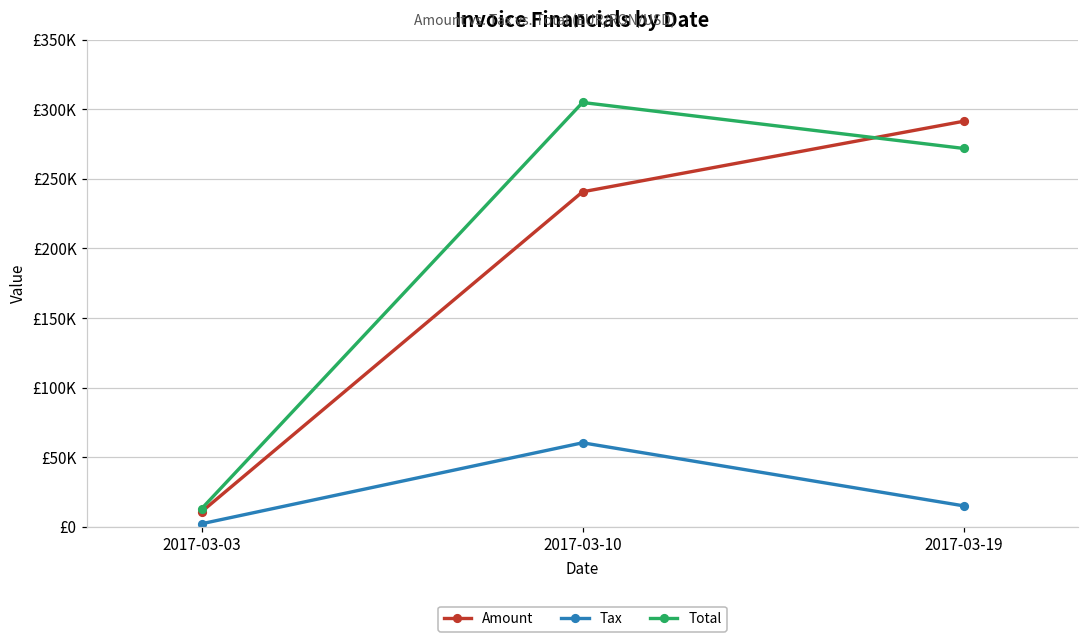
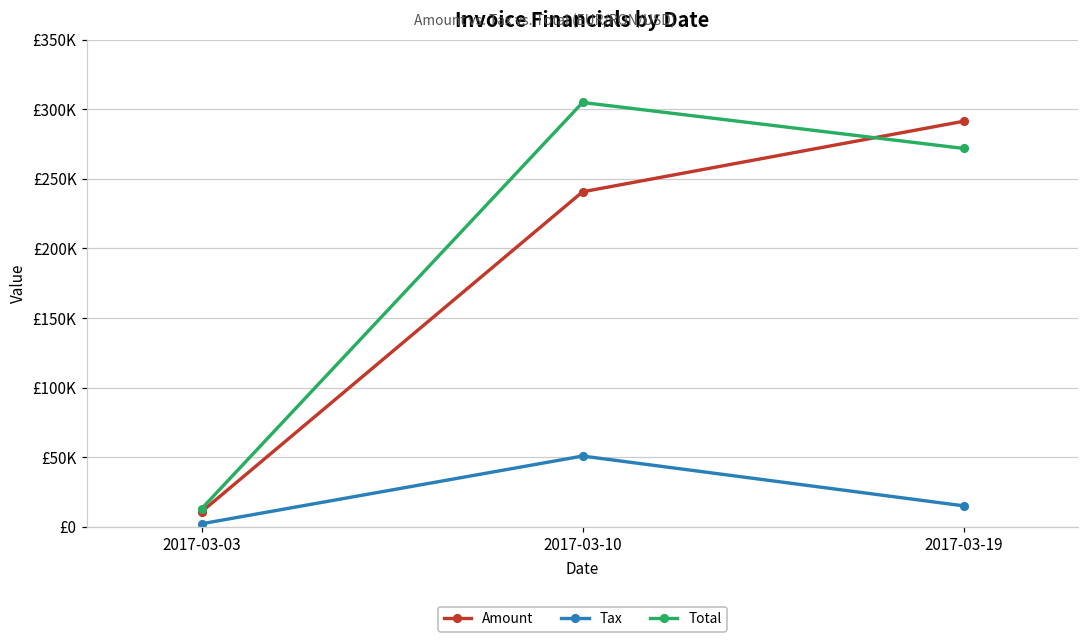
Tax, 2017-03-10: £60000 -> £51000
